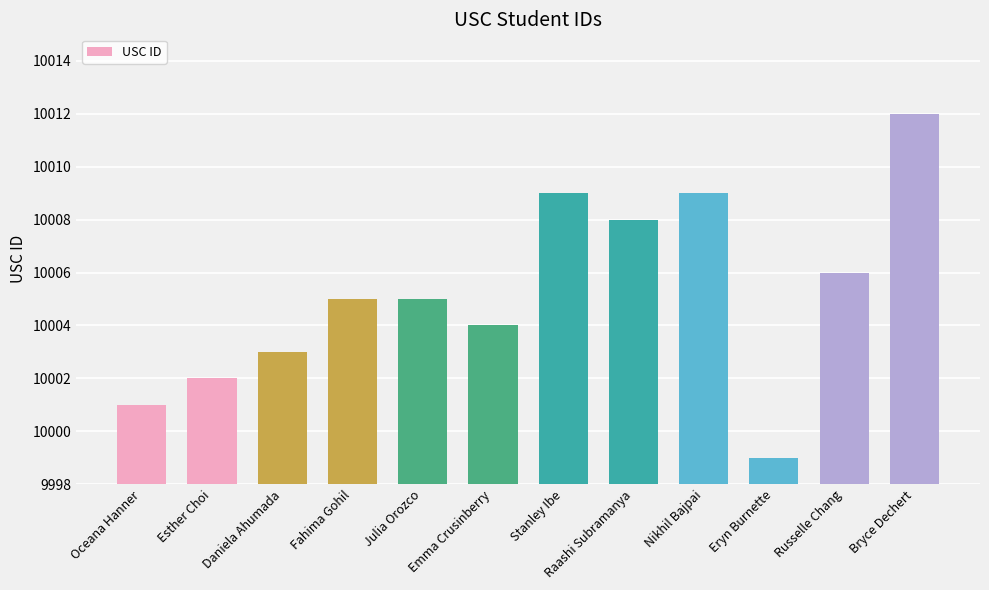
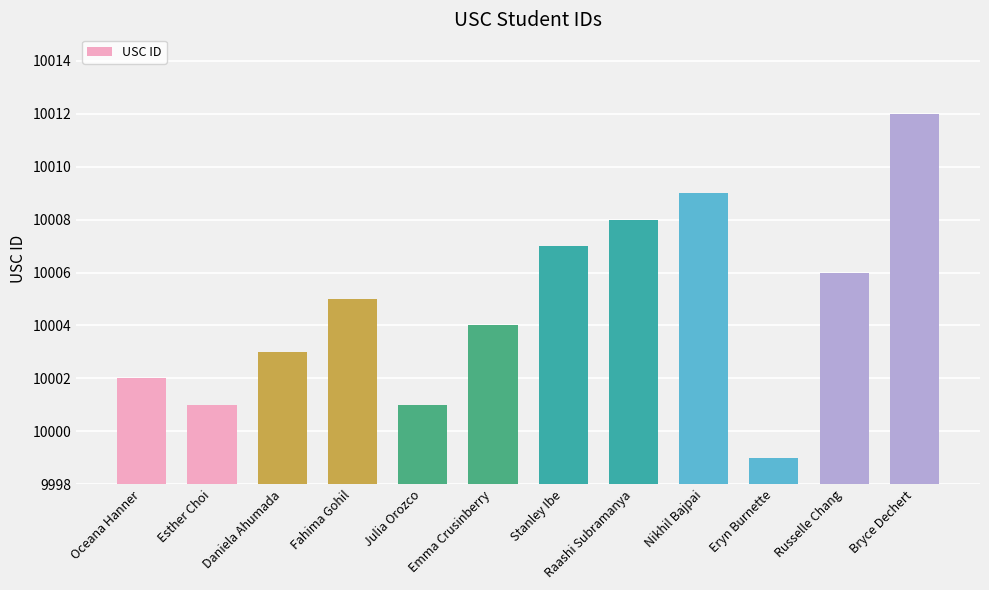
Oceana Hanner: 10001 -> 10002
Esther Choi: 10002 -> 10001
Julia Orozco: 10005 -> 10001
Stanley Ibe: 10009 -> 10007
